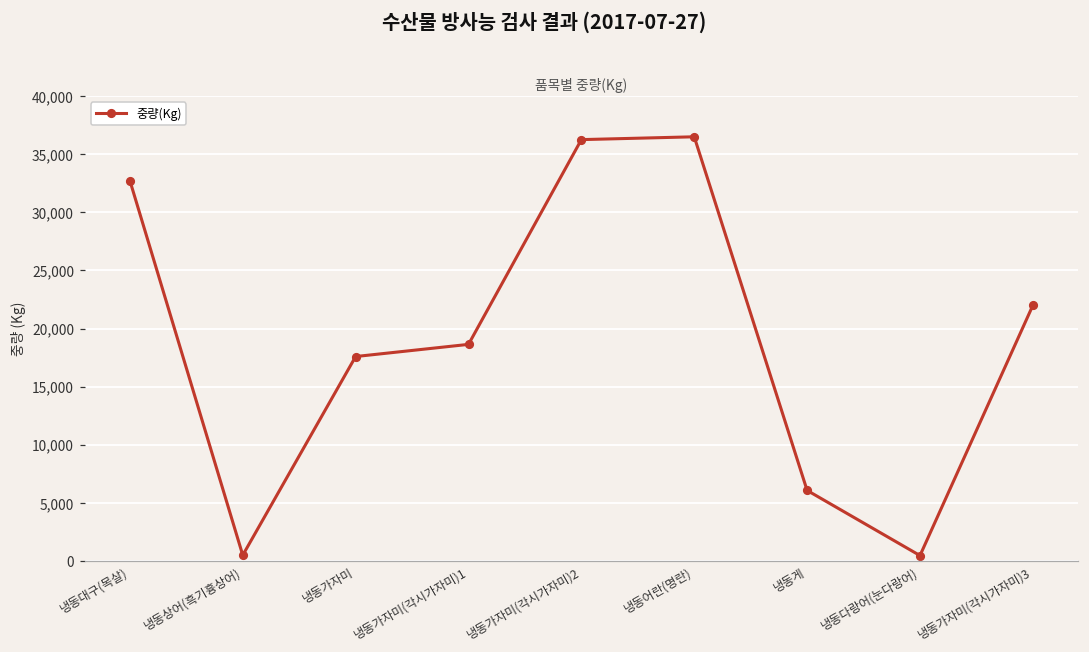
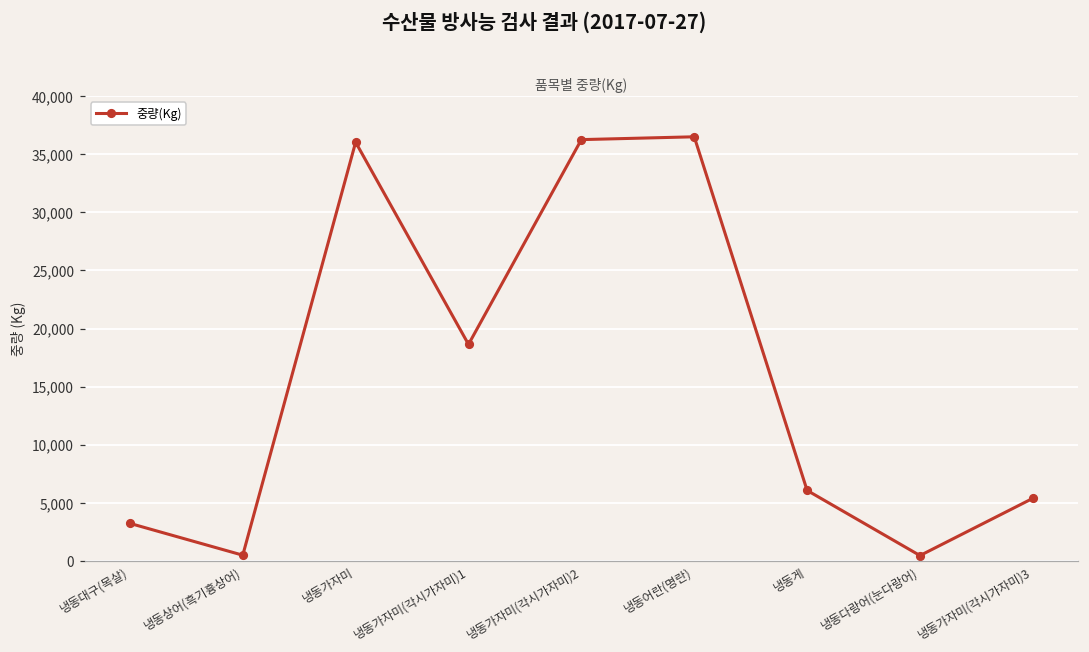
냉동대구(목살): 32,700 -> 3,200
냉동가자미: 17,600 -> 36,000
냉동가자미(각시가자미)3: 22,000 -> 5,400
